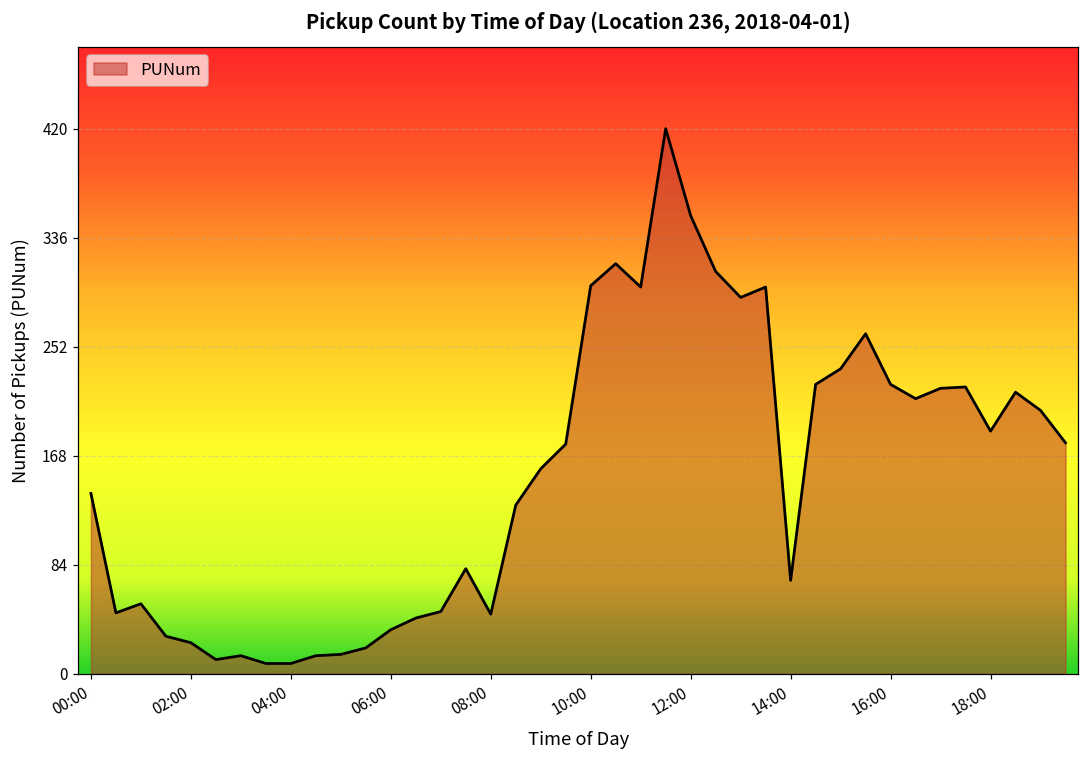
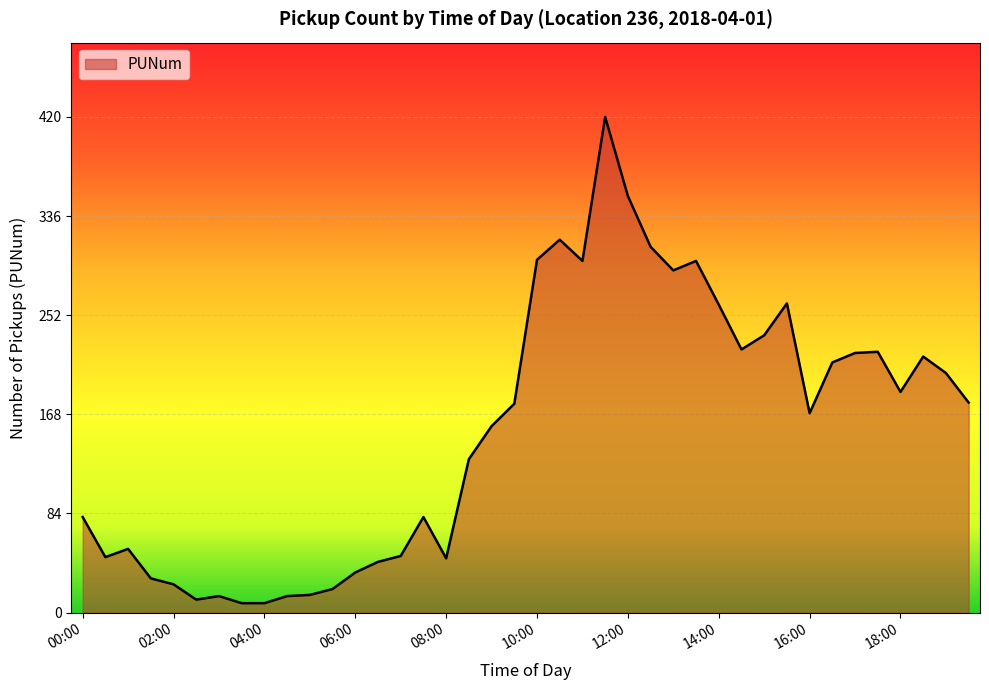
00:00: 139 -> 81
14:00: 72 -> 261
16:00: 223 -> 169
